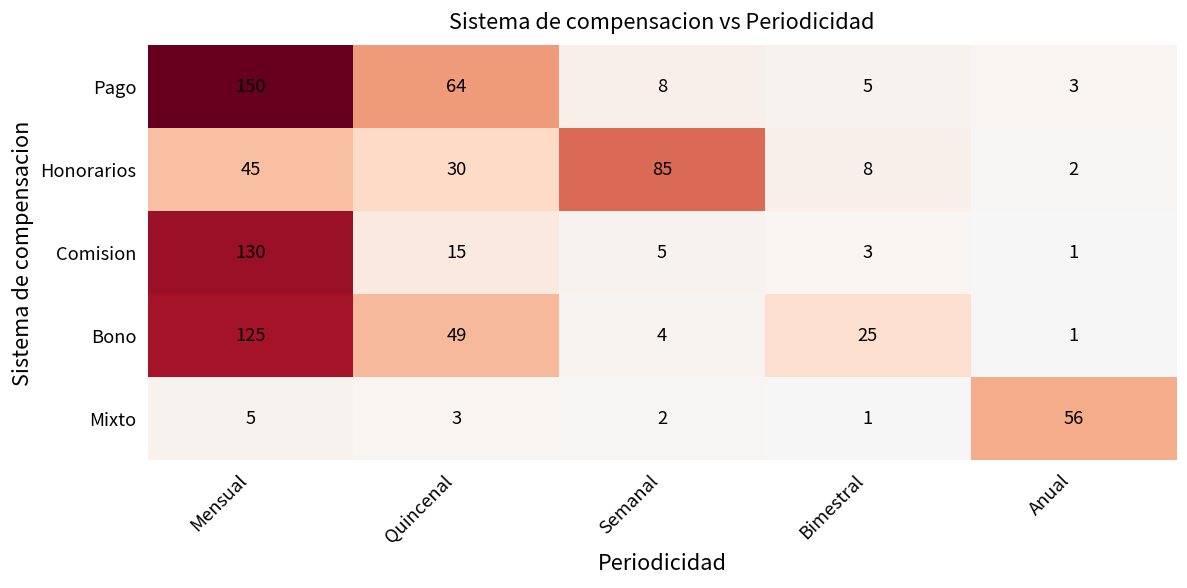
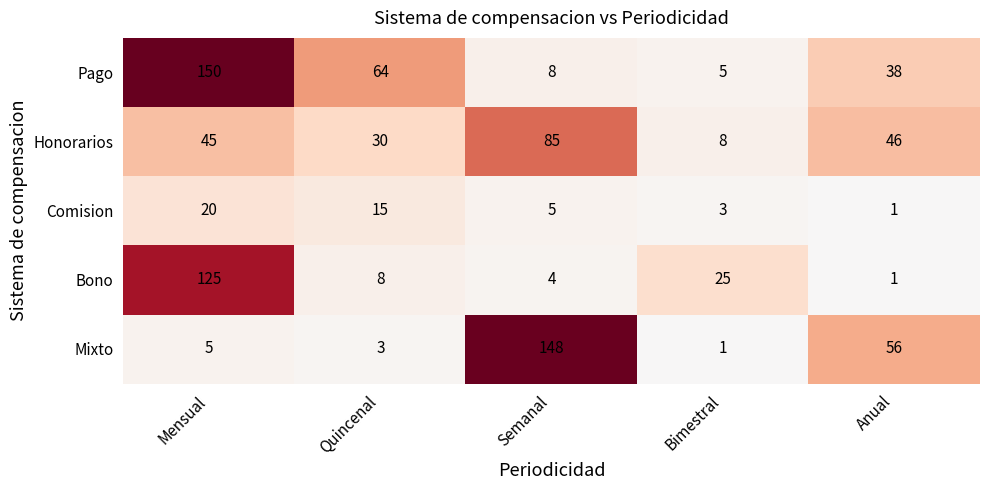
Pago, Anual: 3 -> 38
Honorarios, Anual: 2 -> 46
Comision, Mensual: 130 -> 20
Bono, Quincenal: 49 -> 8
Mixto, Semanal: 2 -> 148
